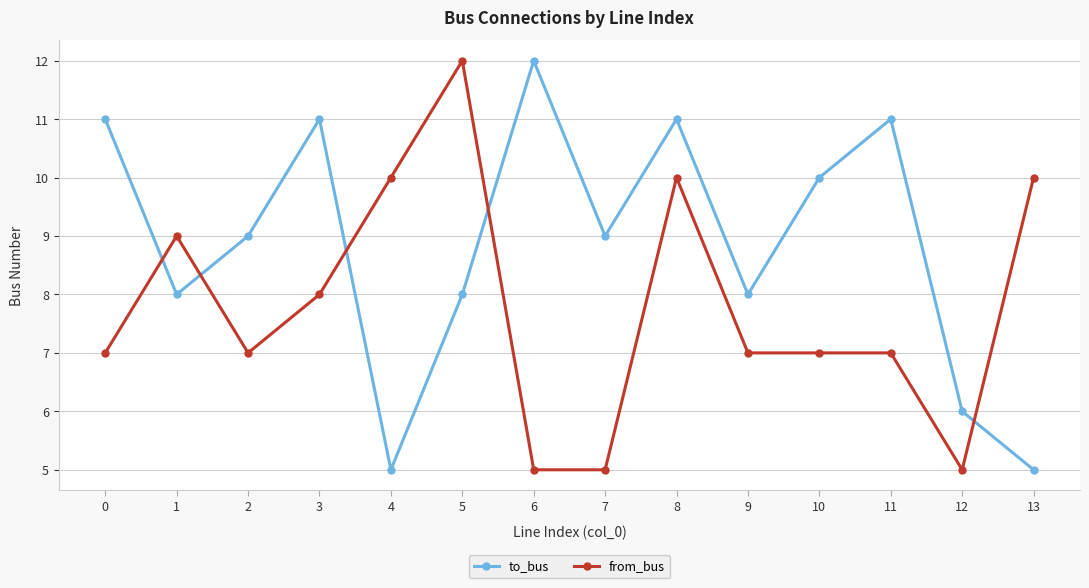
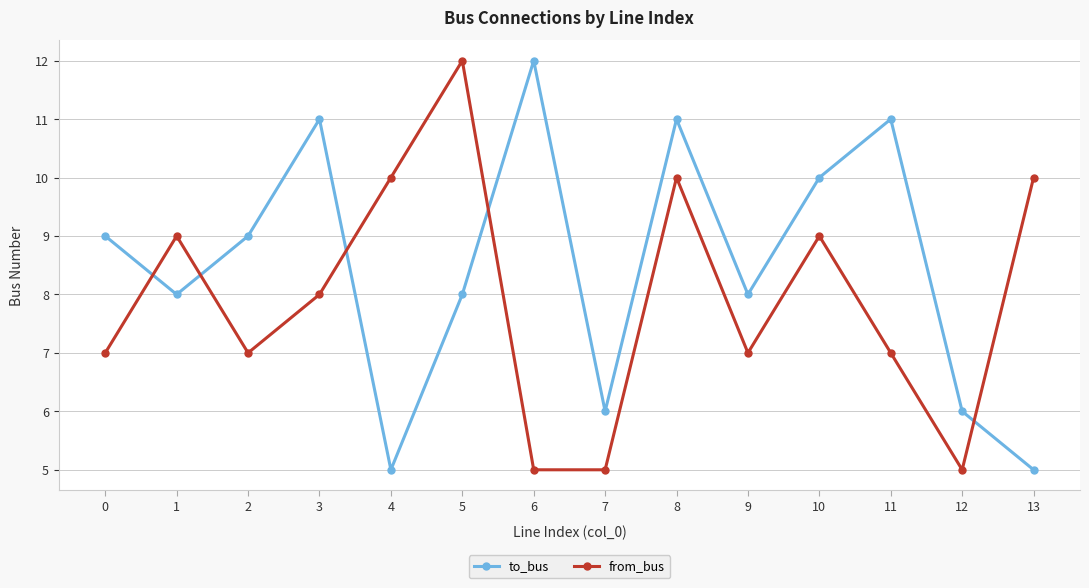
to_bus, 0: 11 -> 9
to_bus, 7: 9 -> 6
from_bus, 10: 7 -> 9
